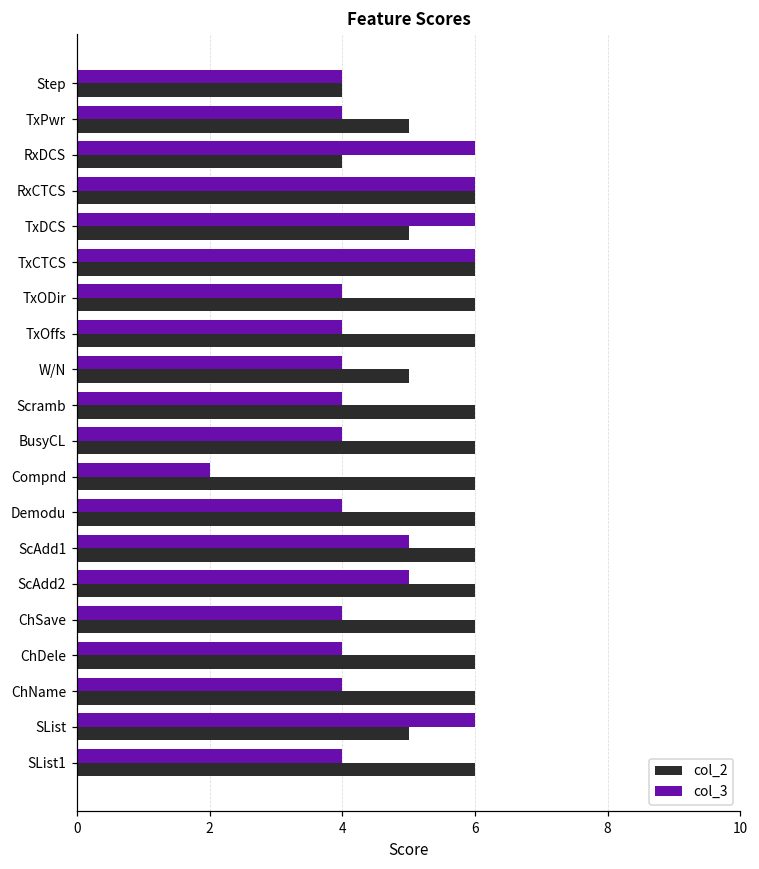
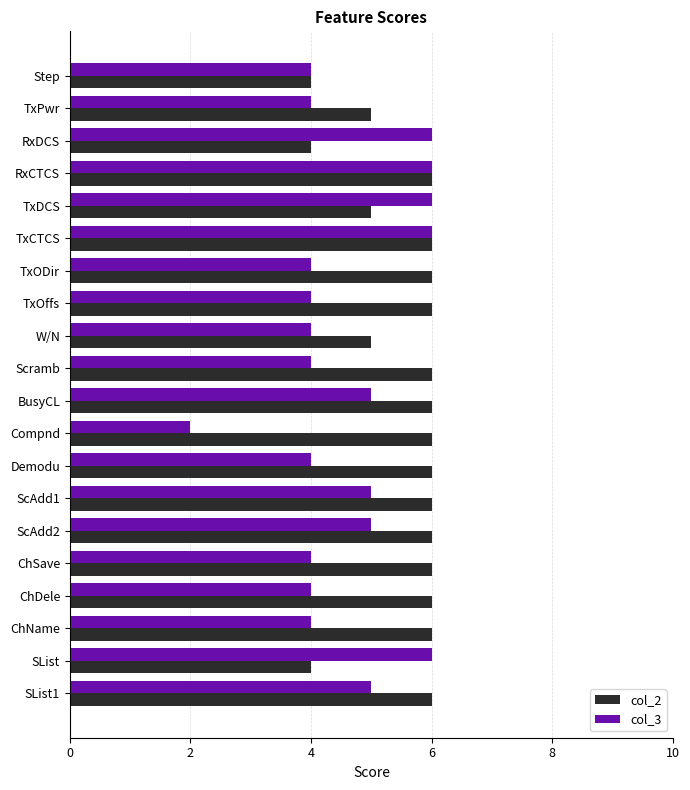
col_3, BusyCL: 4 -> 5
col_2, SList: 5 -> 4
col_3, SList1: 4 -> 5
